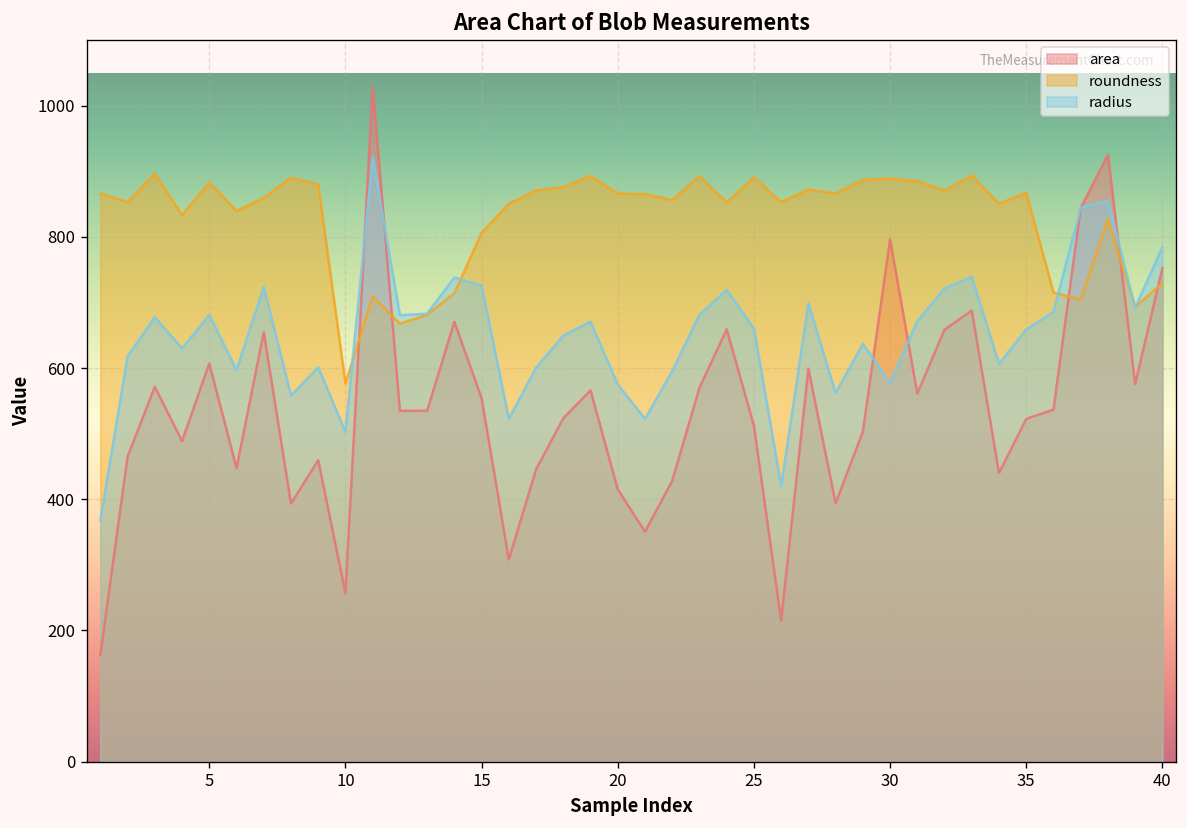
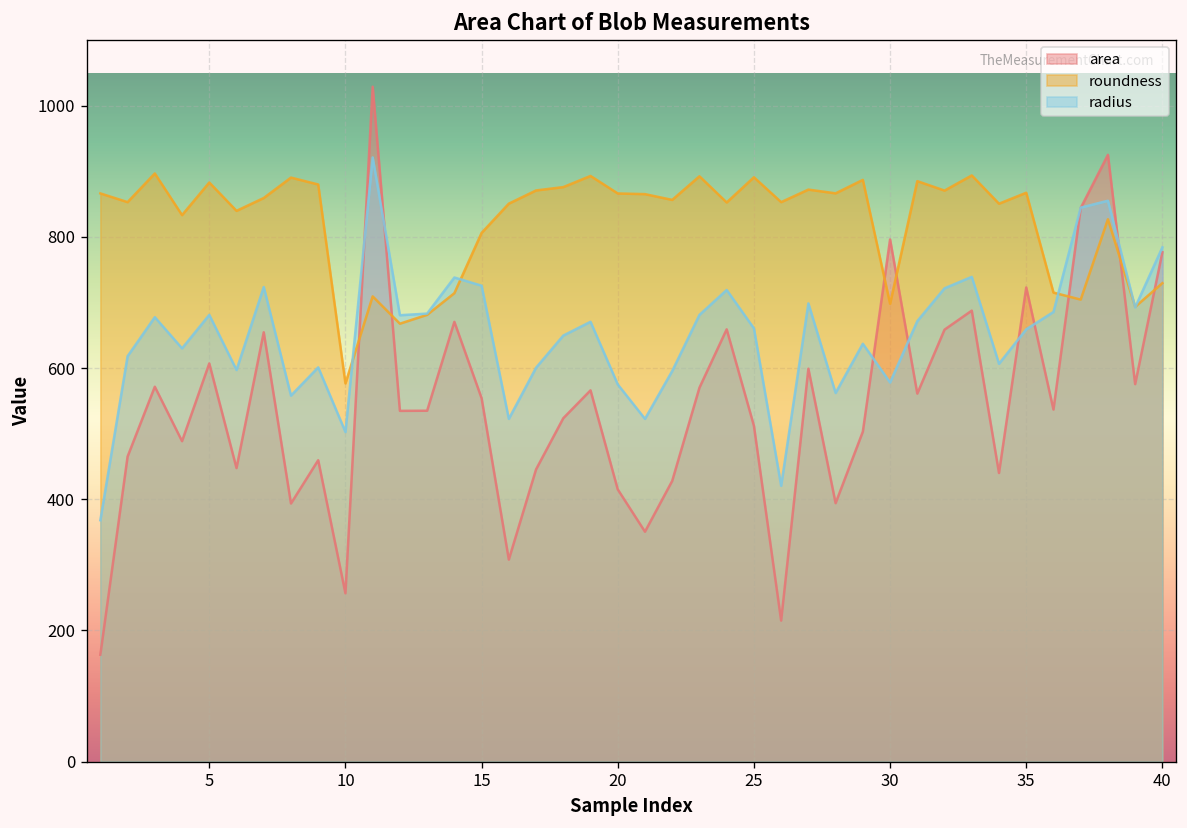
roundness, 30: 890 -> 700
area, 35: 520 -> 720
area, 40: 750 -> 780
